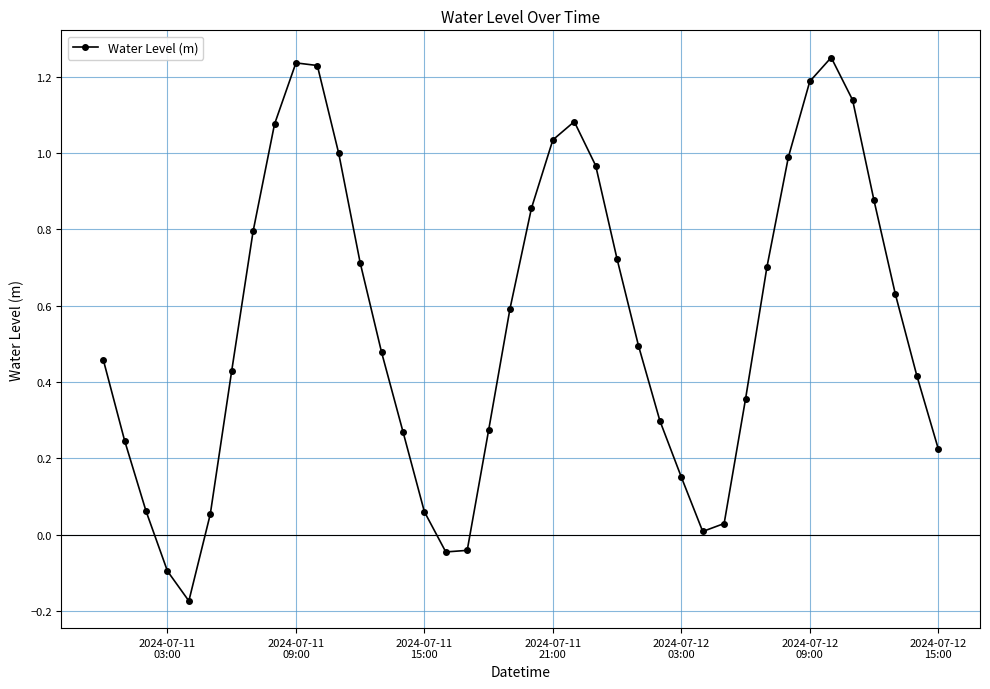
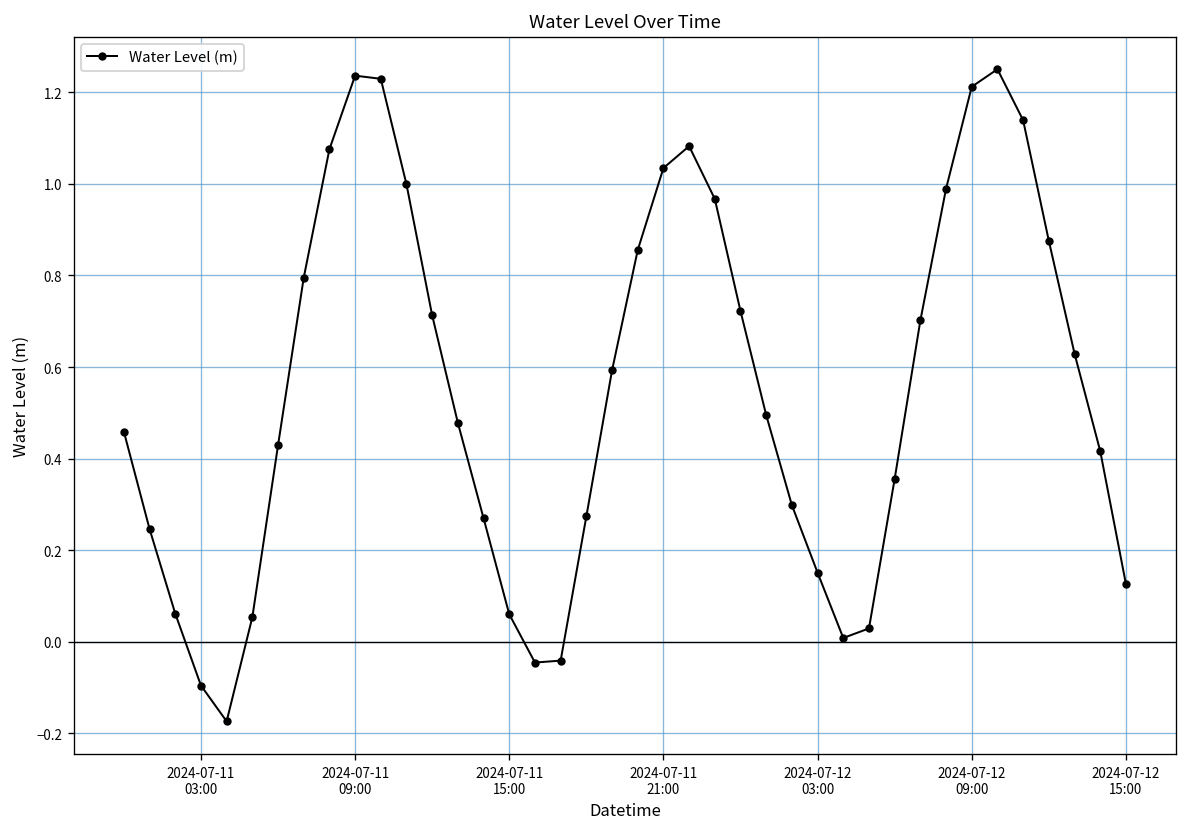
2024-07-12 09:00: 1.19 -> 1.21
2024-07-12 15:00: 0.23 -> 0.13
